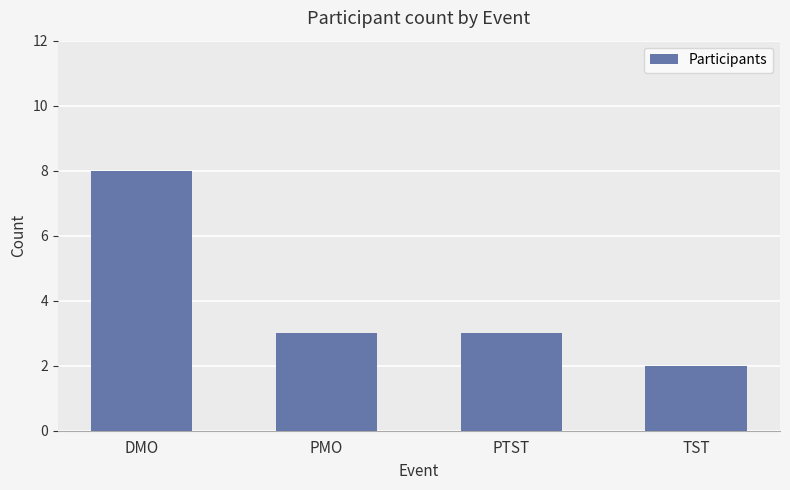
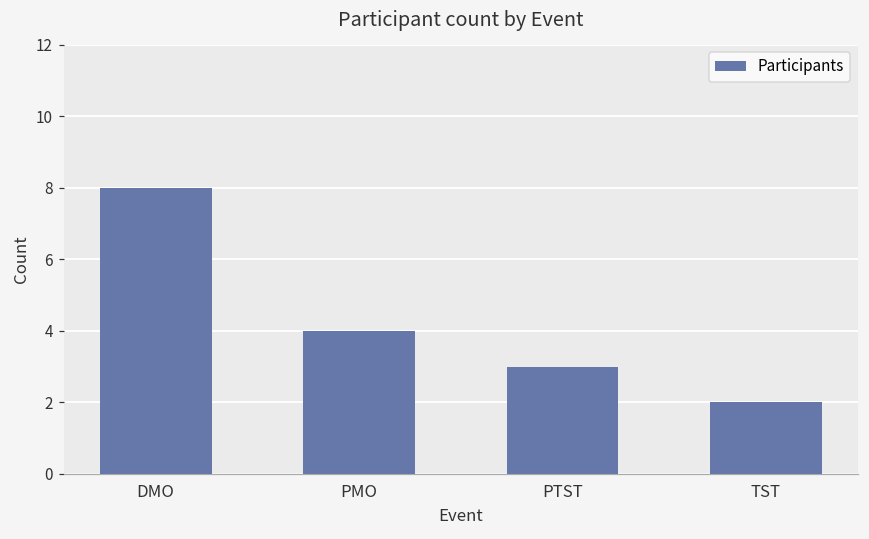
PMO: 3 -> 4
